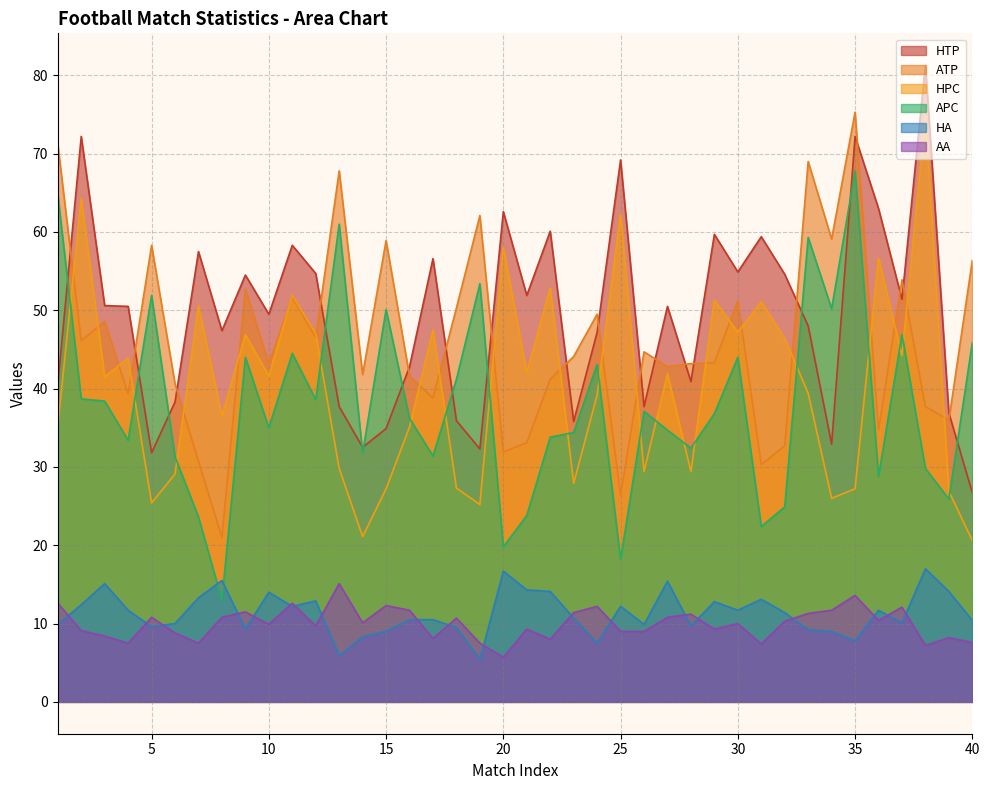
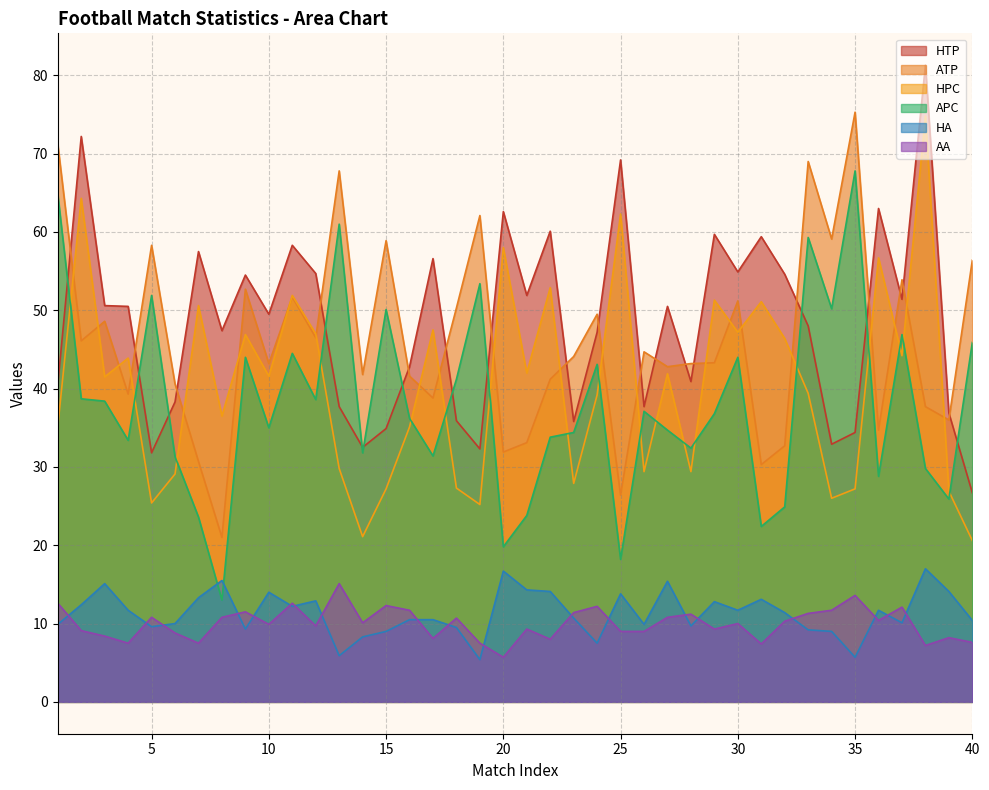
HA, 25: 12 -> 14
HTP, 35: 72 -> 34
HA, 35: 8 -> 6
